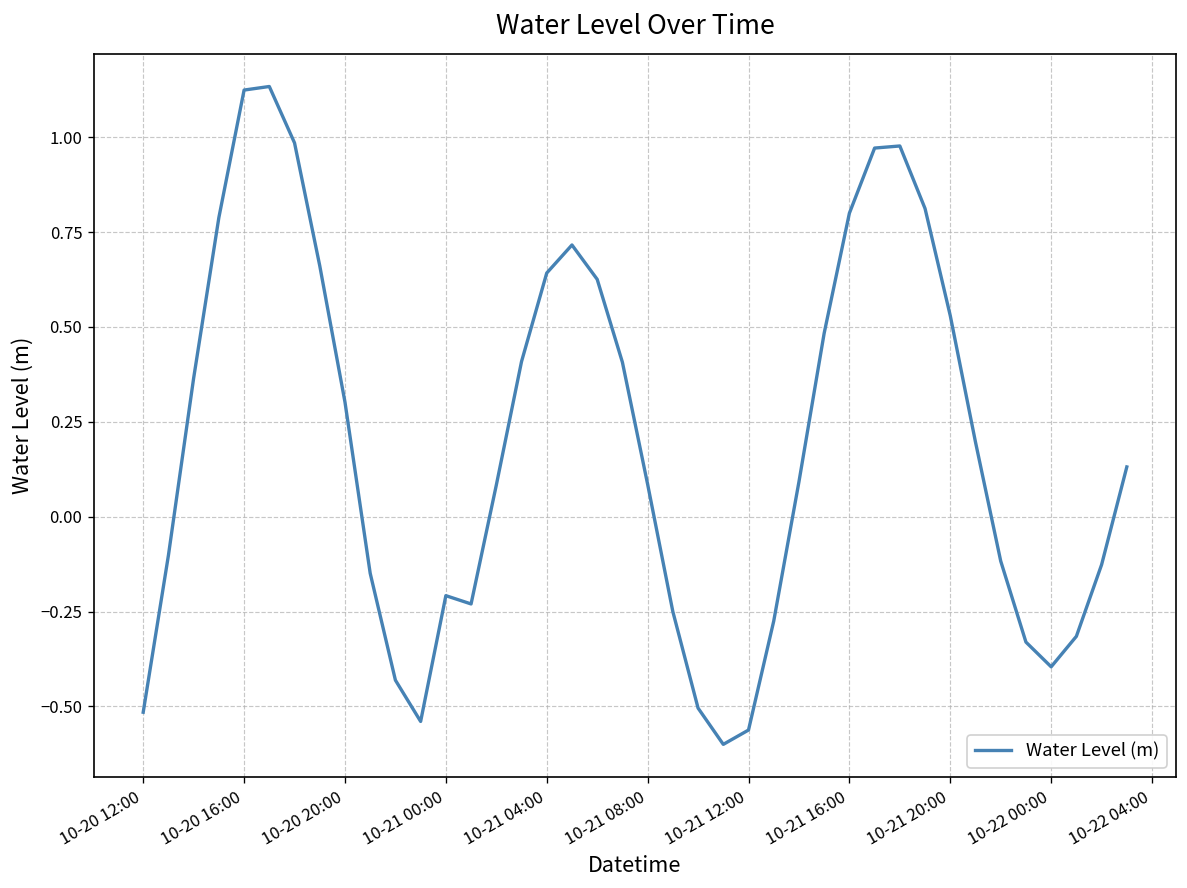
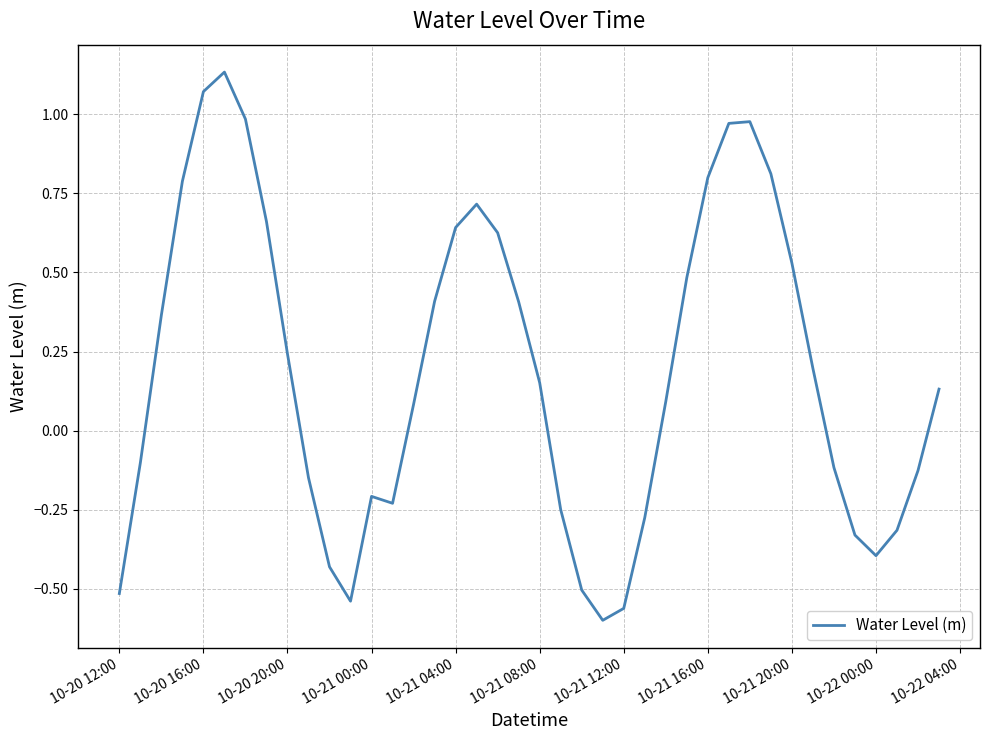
10-20 16:00: 1.12 -> 1.07
10-20 20:00: 0.30 -> 0.24
10-21 08:00: 0.09 -> 0.15
